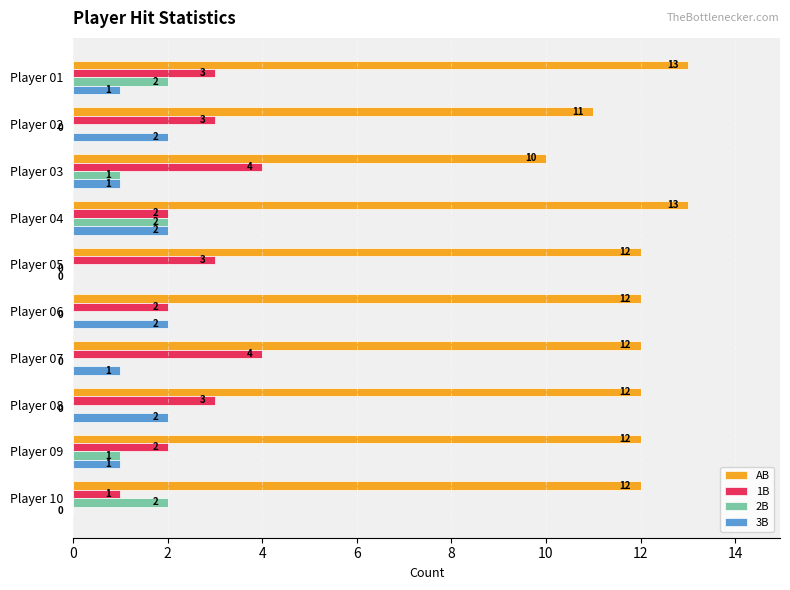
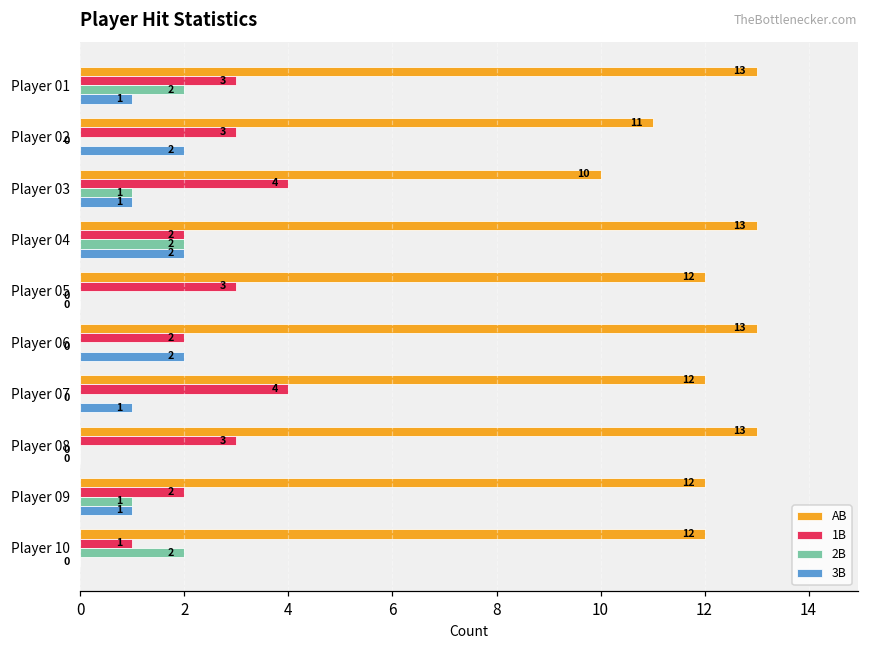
AB, Player 06: 12 -> 13
AB, Player 08: 12 -> 13
3B, Player 08: 2 -> 0
